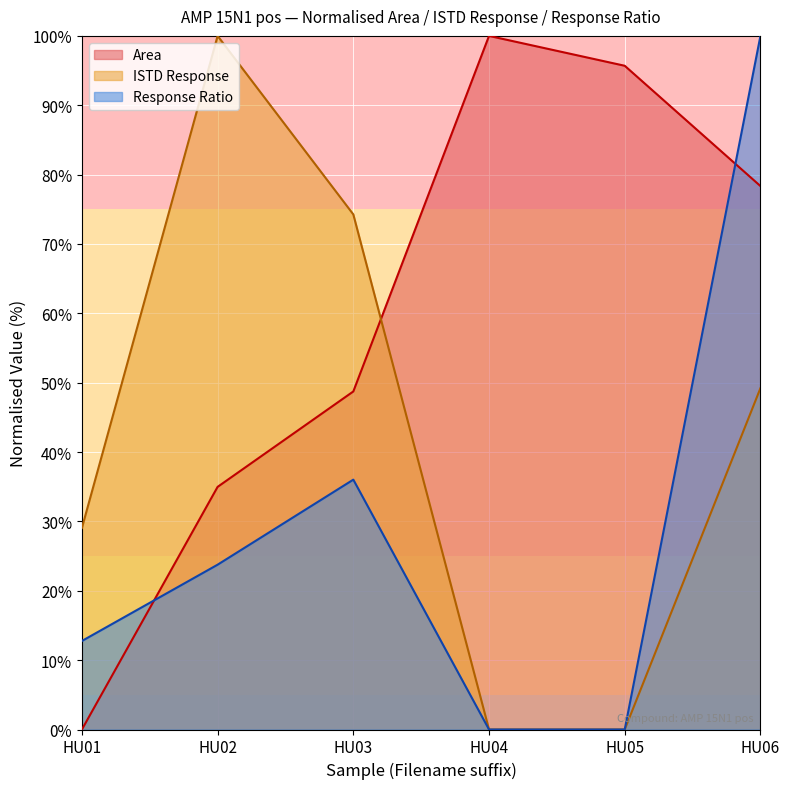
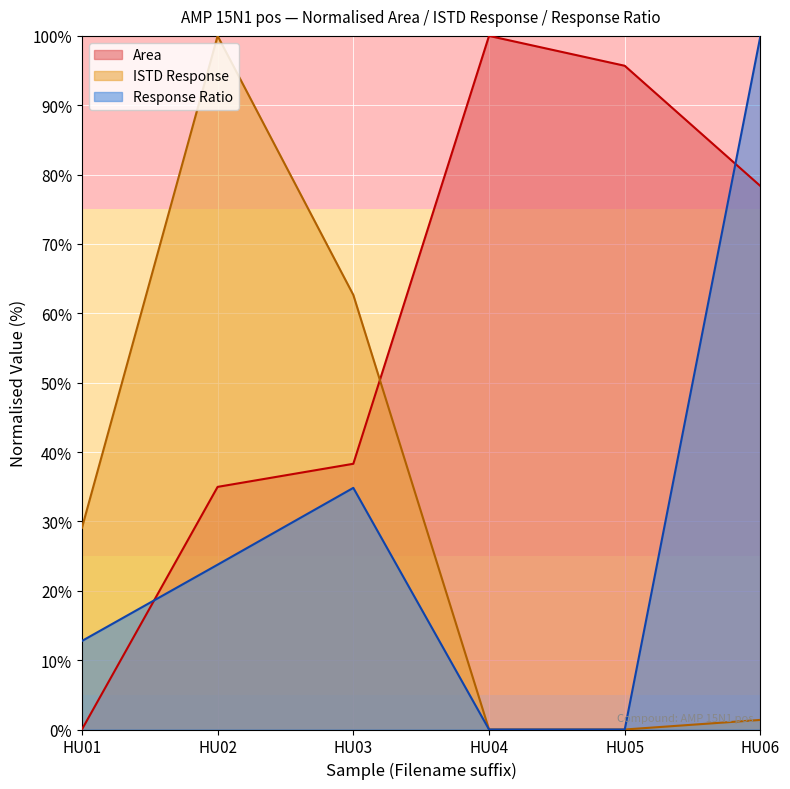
Area, HU03: 49% -> 38%
ISTD Response, HU03: 74% -> 63%
Response Ratio, HU03: 36% -> 35%
ISTD Response, HU06: 49% -> 1%
